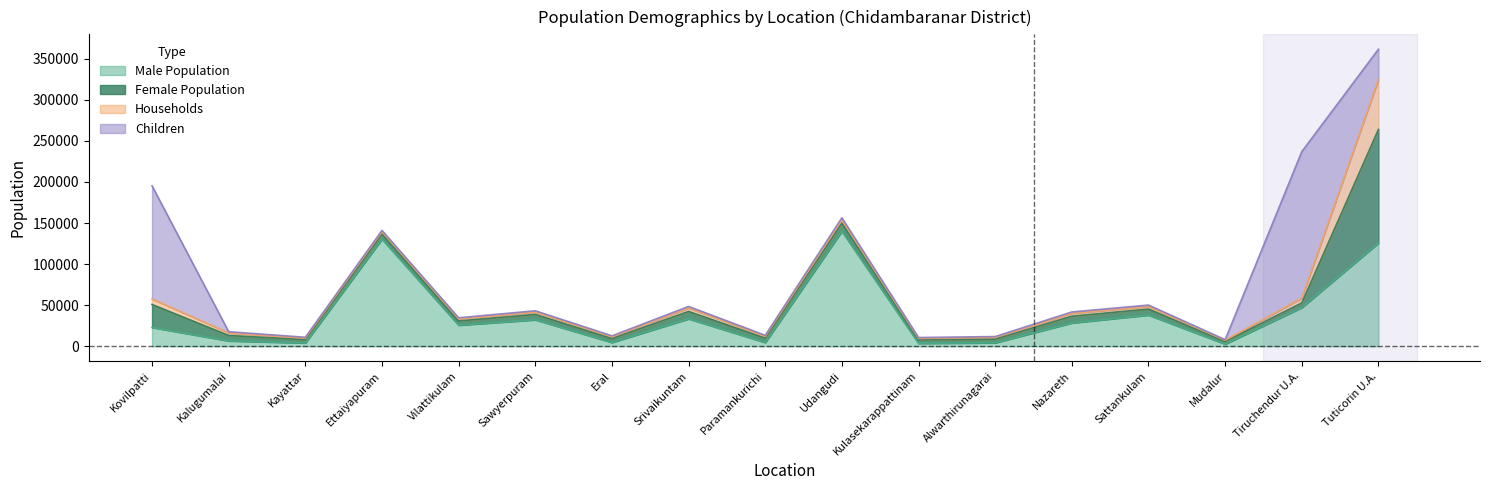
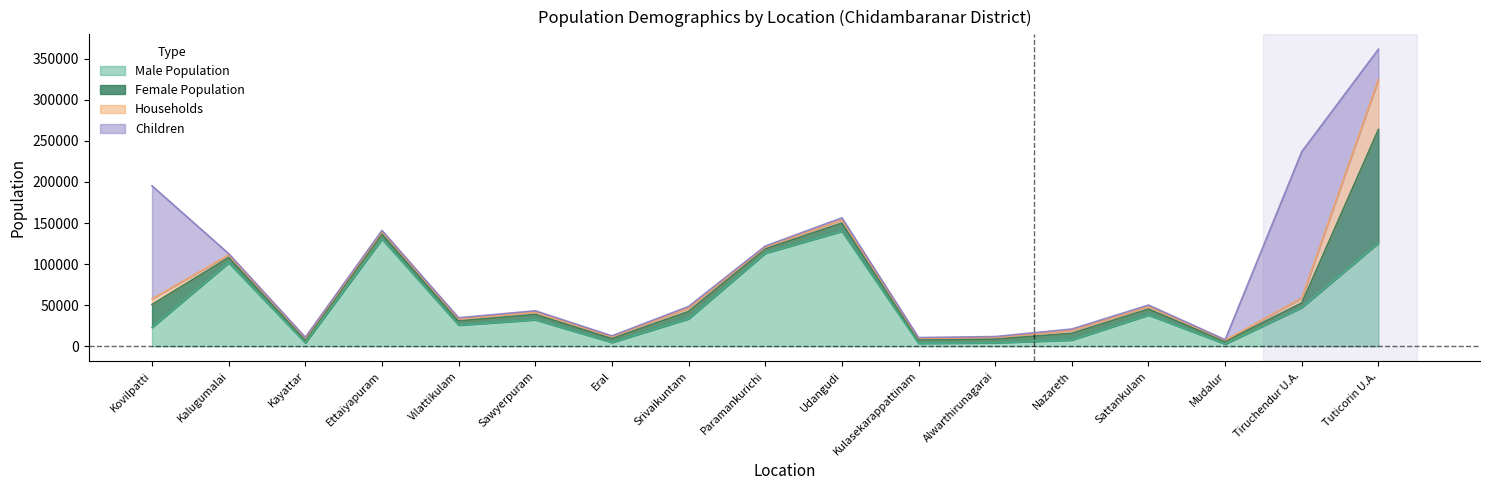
Male Population, Kalugumalai: 10000 -> 100000
Male Population, Paramankurichi: 0 -> 110000
Male Population, Nazareth: 30000 -> 10000
